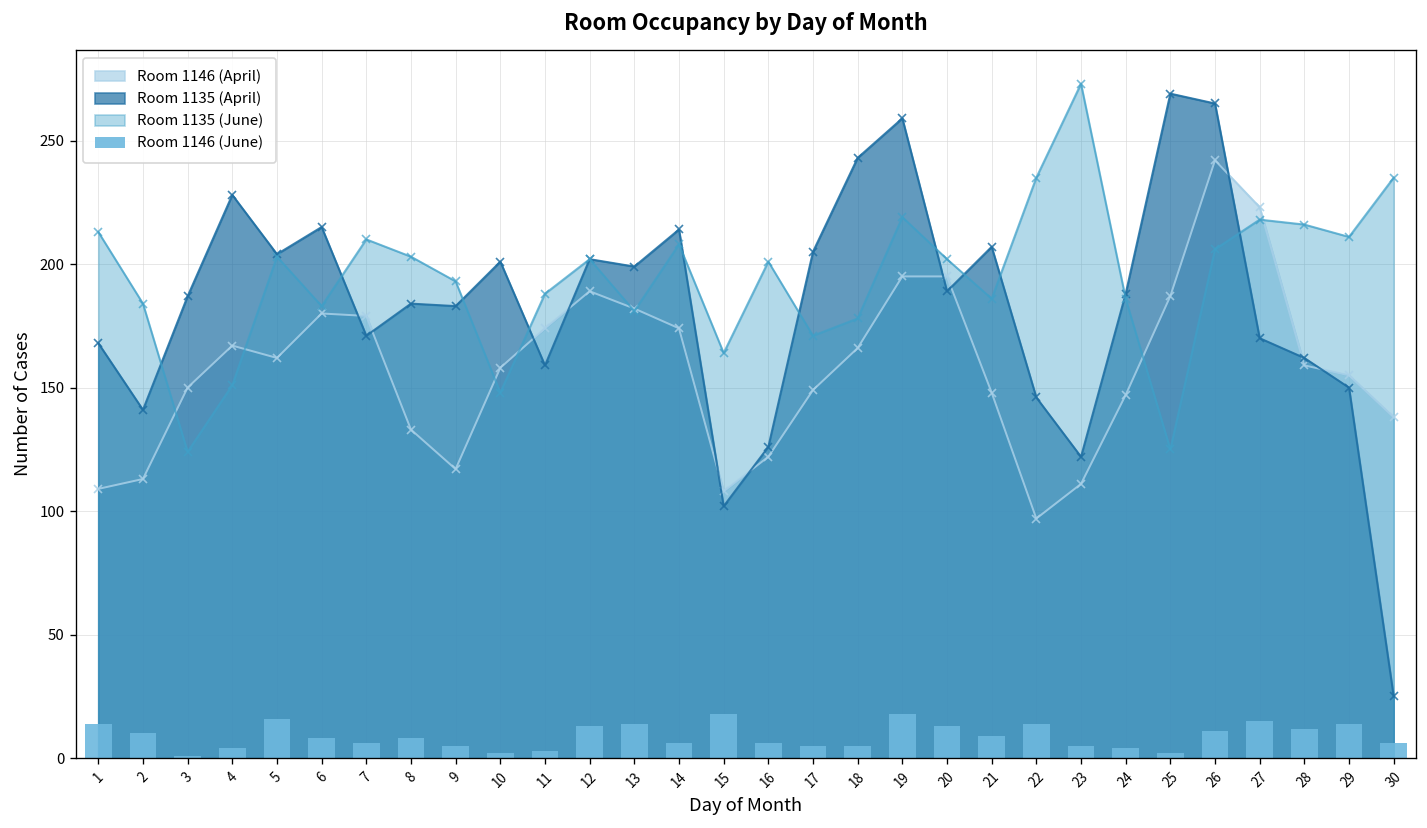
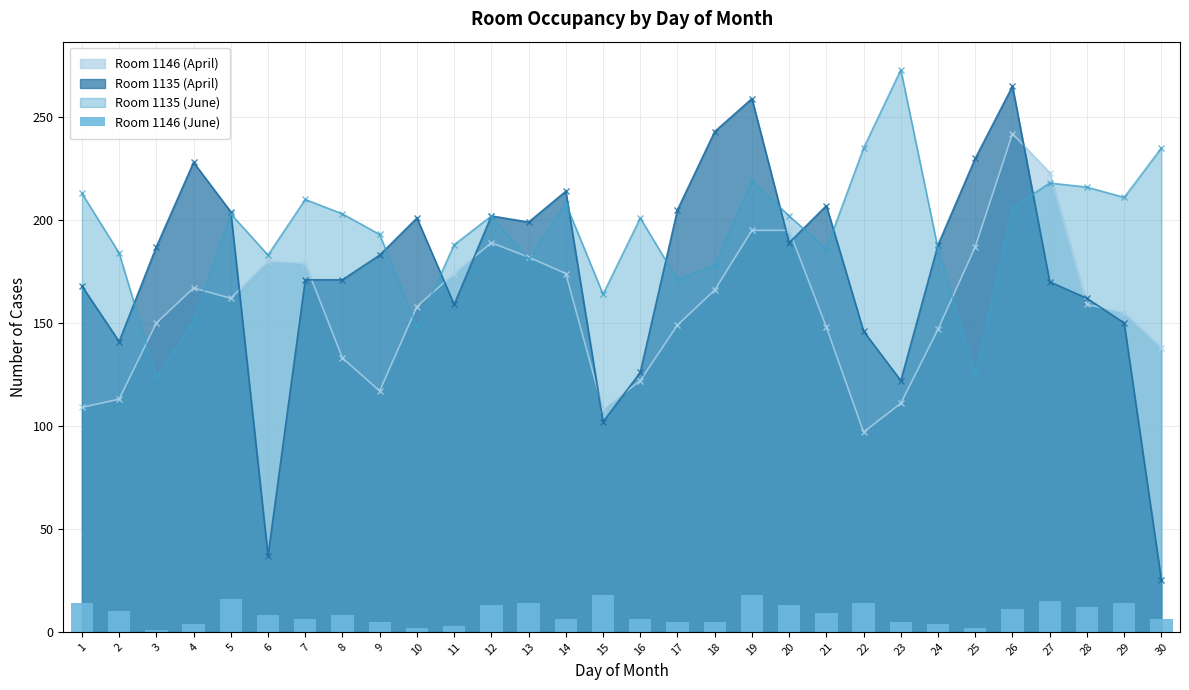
Room 1135 (April), 6: 215 -> 37
Room 1135 (April), 8: 184 -> 171
Room 1135 (April), 25: 269 -> 230
